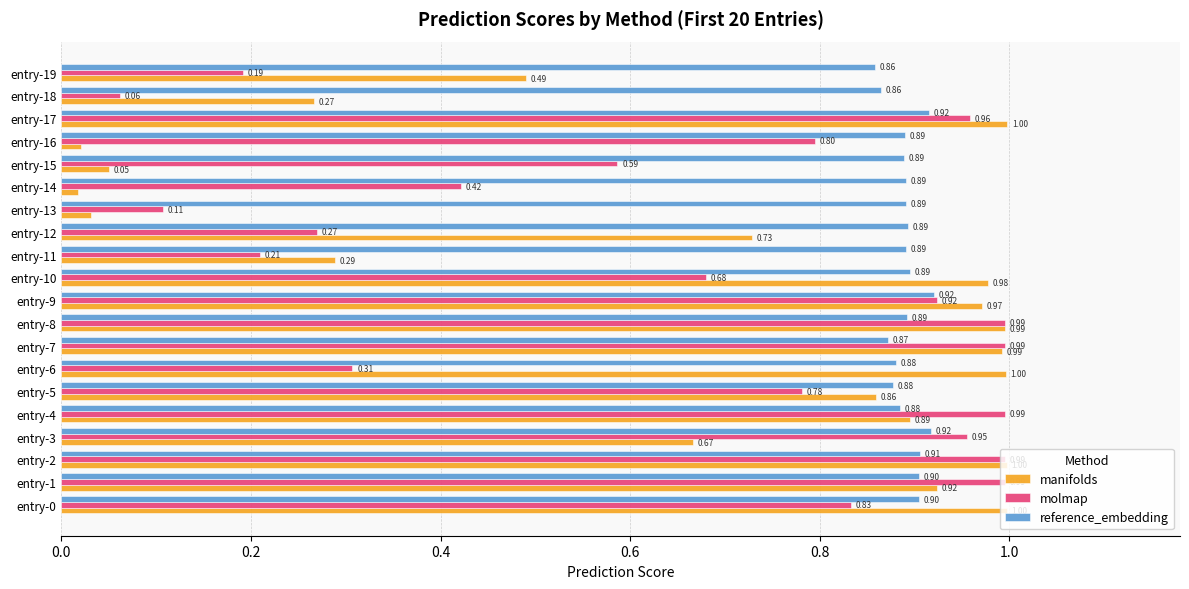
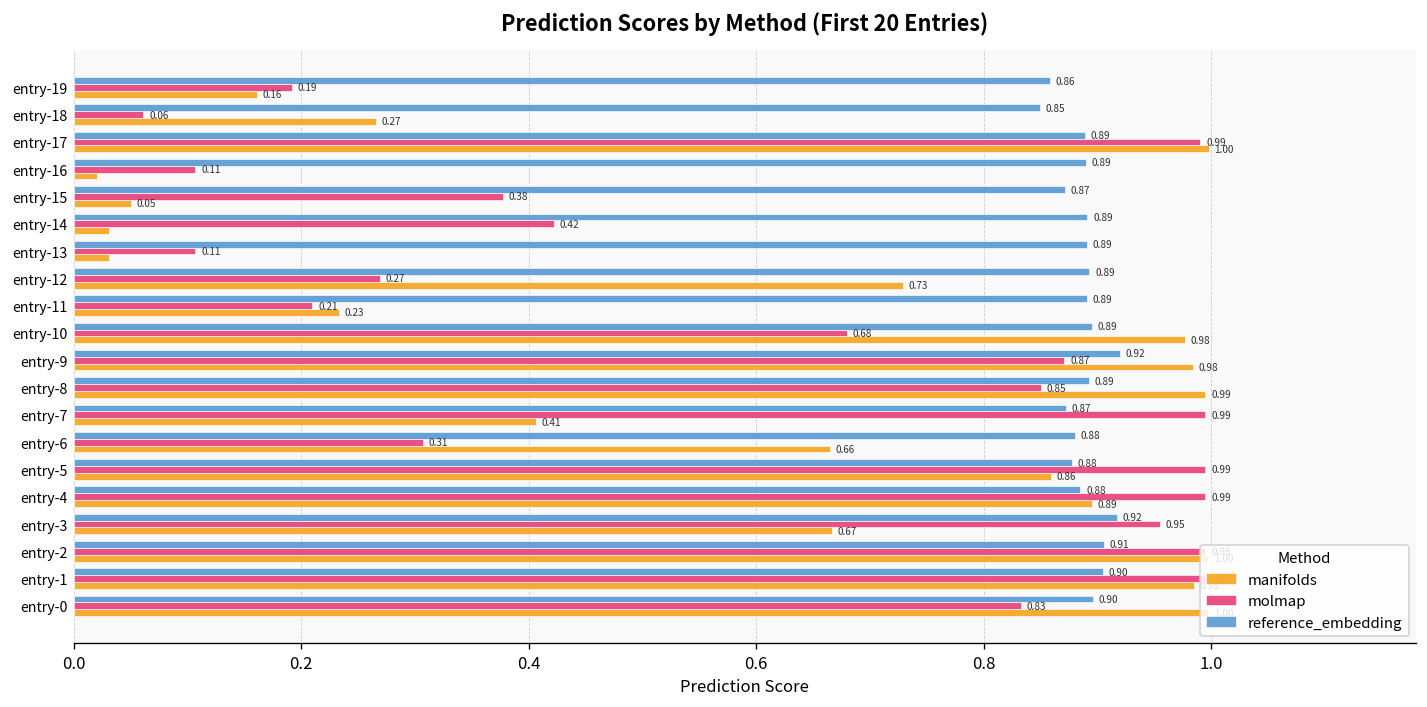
manifolds, entry-19: 0.49 -> 0.16
reference_embedding, entry-18: 0.86 -> 0.85
reference_embedding, entry-17: 0.92 -> 0.89
molmap, entry-17: 0.96 -> 0.99
molmap, entry-16: 0.80 -> 0.11
reference_embedding, entry-15: 0.89 -> 0.87
molmap, entry-15: 0.59 -> 0.38
manifolds, entry-14: 0.02 -> 0.03
manifolds, entry-11: 0.29 -> 0.23
molmap, entry-9: 0.92 -> 0.87
manifolds, entry-9: 0.97 -> 0.98
molmap, entry-8: 0.99 -> 0.85
manifolds, entry-7: 0.99 -> 0.41
manifolds, entry-6: 1.00 -> 0.66
molmap, entry-5: 0.78 -> 0.99
manifolds, entry-1: 0.92 -> 0.98
reference_embedding, entry-0: 0.905 -> 0.896
